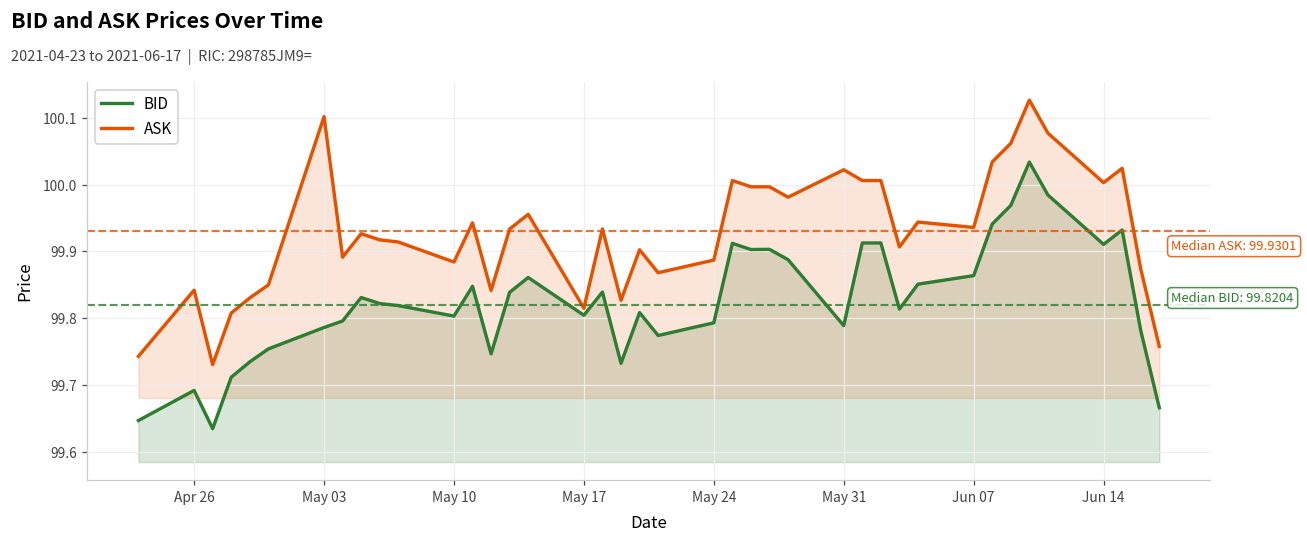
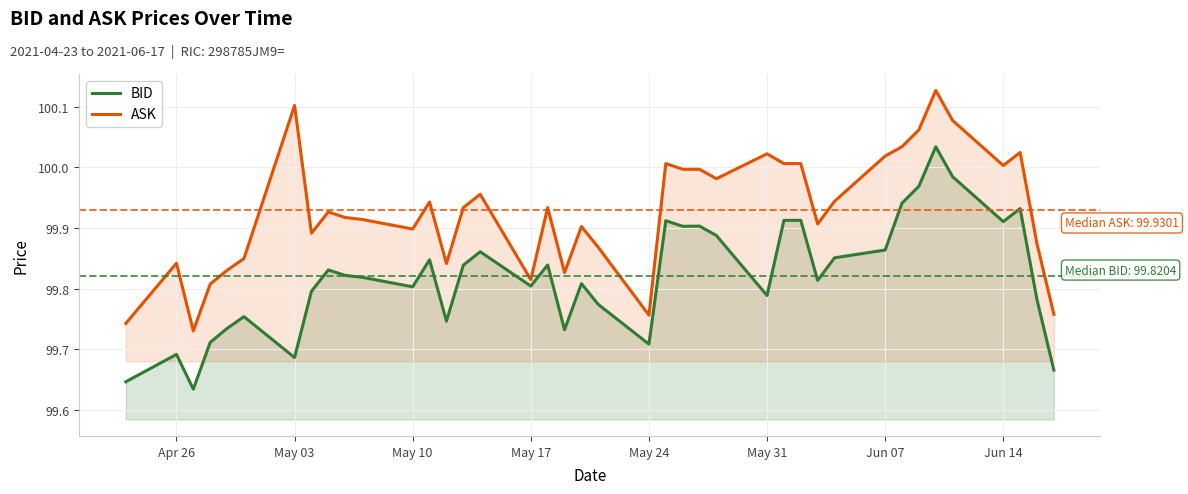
BID, May 03: 99.79 -> 99.69
ASK, May 10: 99.88 -> 99.90
BID, May 24: 99.79 -> 99.71
ASK, May 24: 99.89 -> 99.76
ASK, Jun 07: 99.94 -> 100.02
